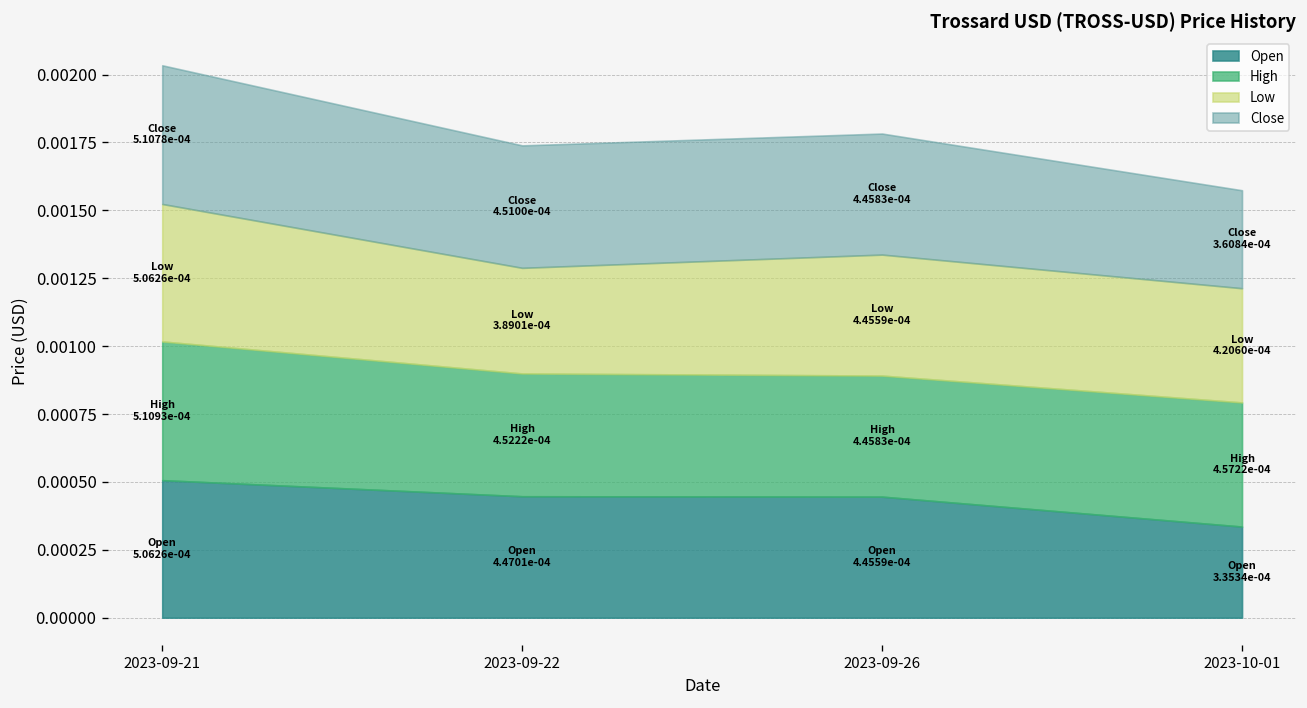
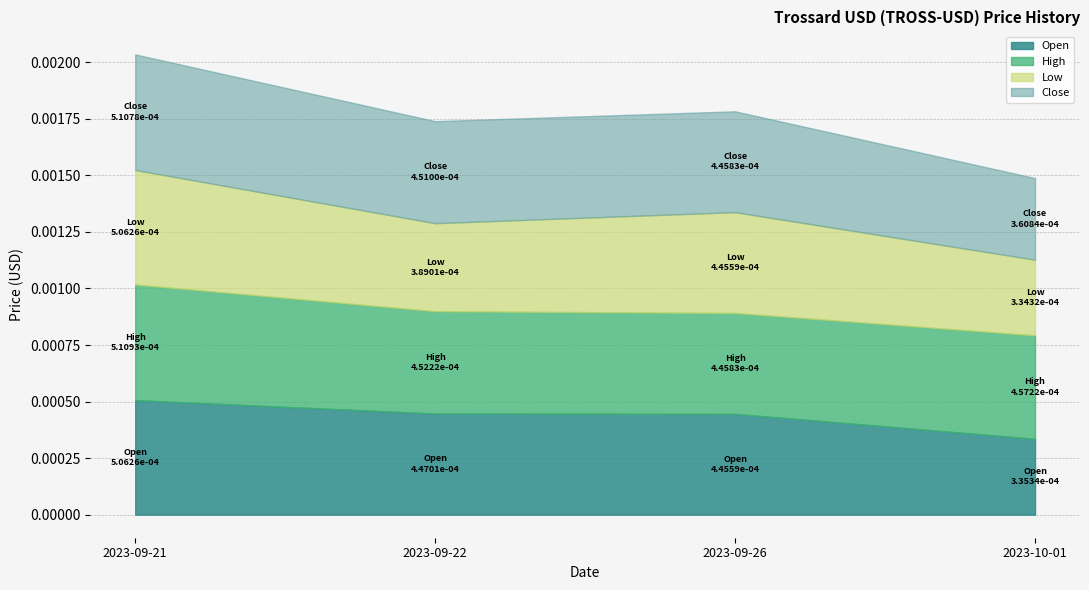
Low, 2023-10-01: 4.2060e-04 -> 3.3432e-04
